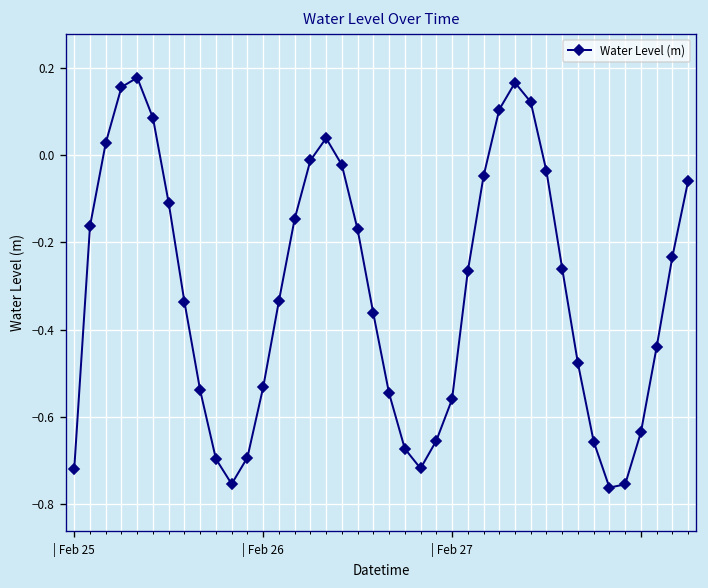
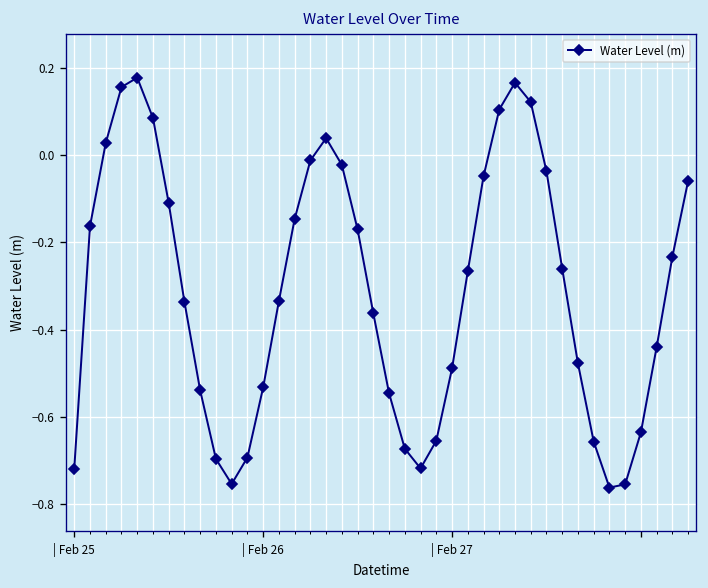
| Feb 27: -0.56 -> -0.49
